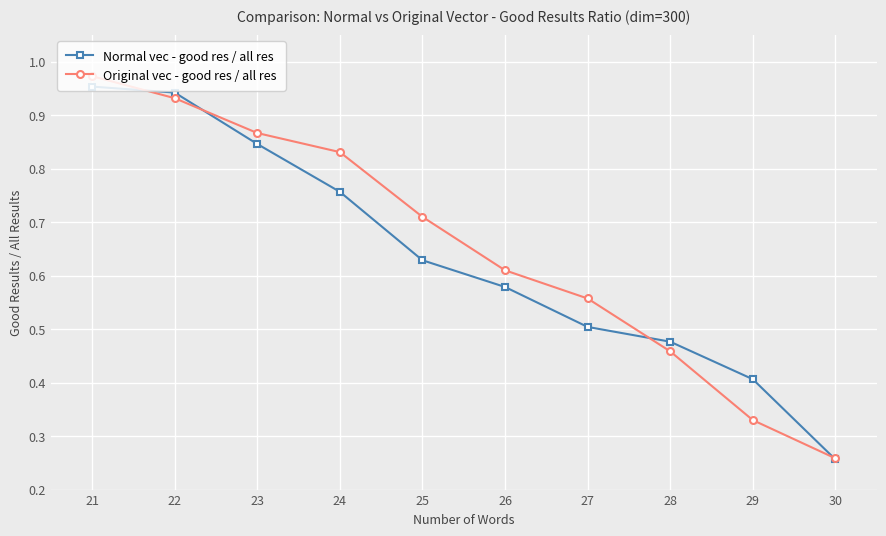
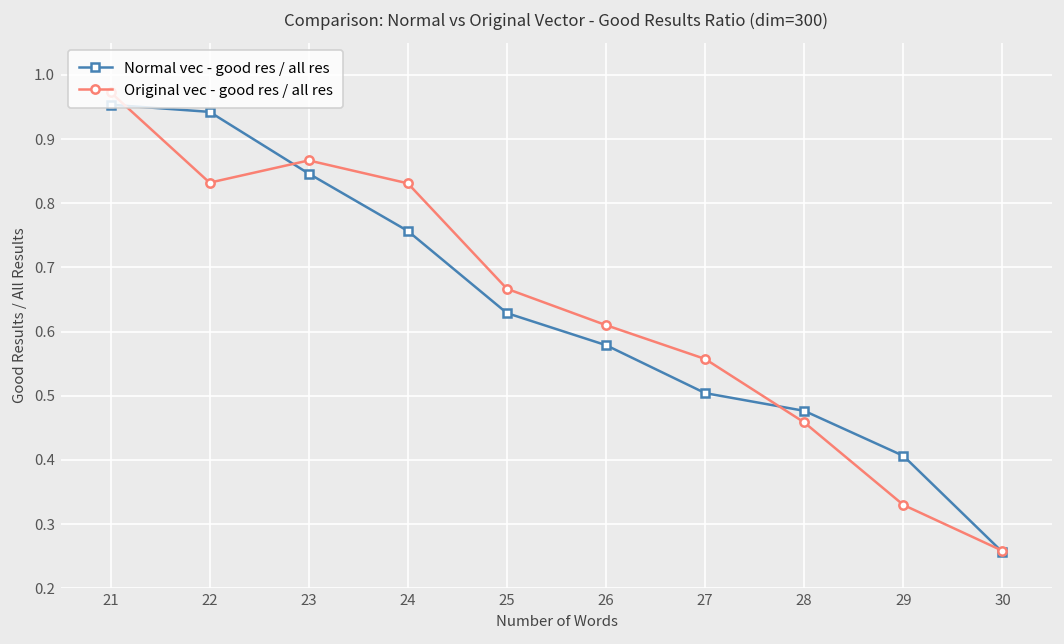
Original vec - good res / all res, 22: 0.93 -> 0.83
Original vec - good res / all res, 25: 0.71 -> 0.67
